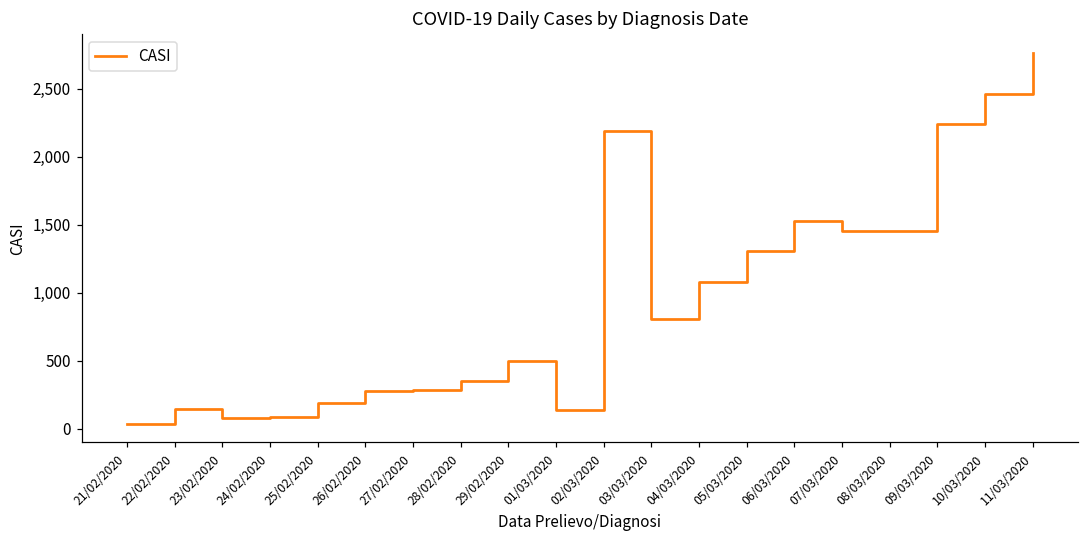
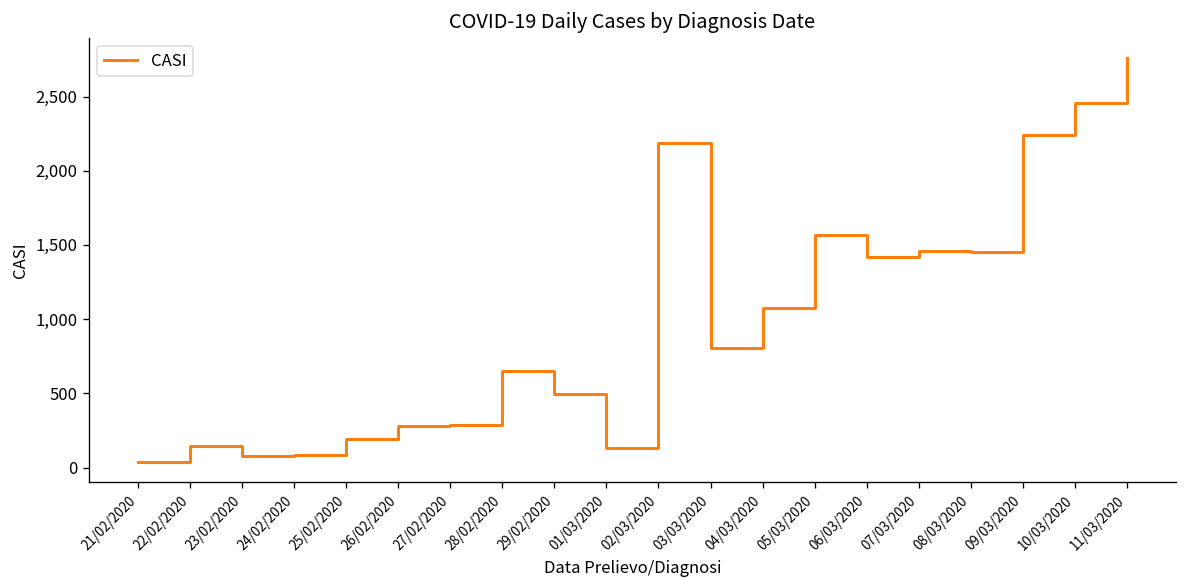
28/02/2020: 350 -> 650
05/03/2020: 1,310 -> 1,570
06/03/2020: 1,520 -> 1,420
